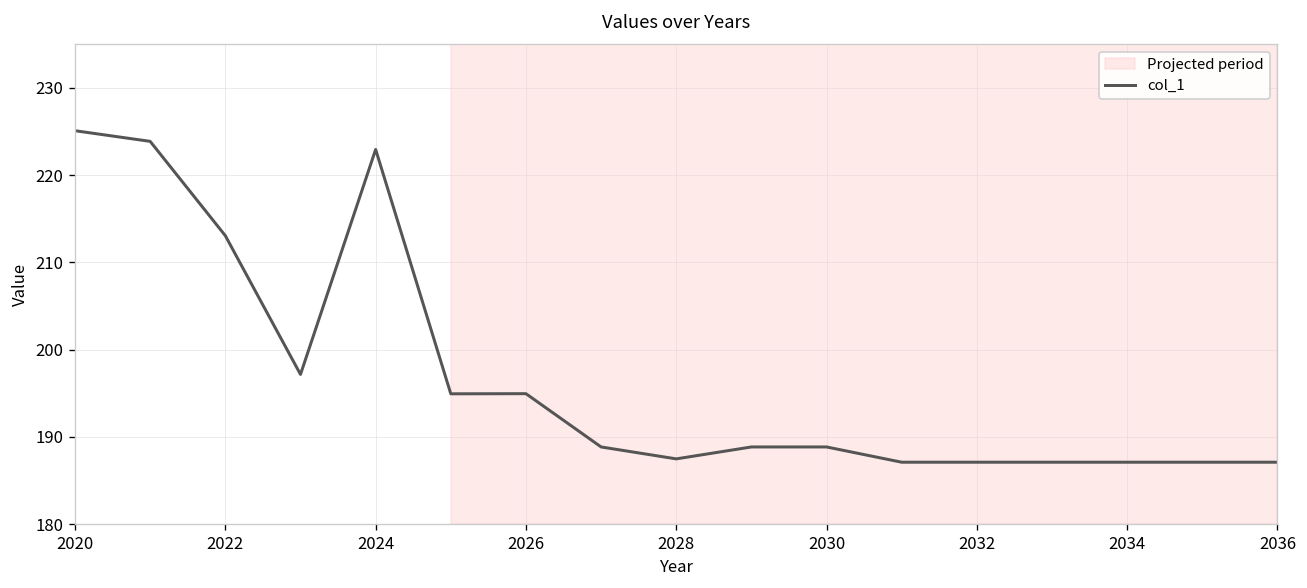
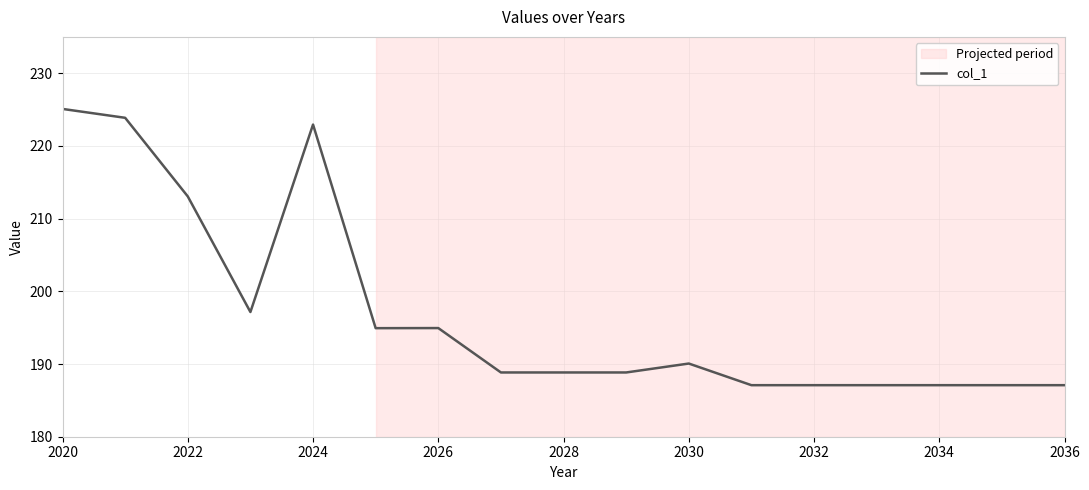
2028: 187 -> 189
2030: 189 -> 190
